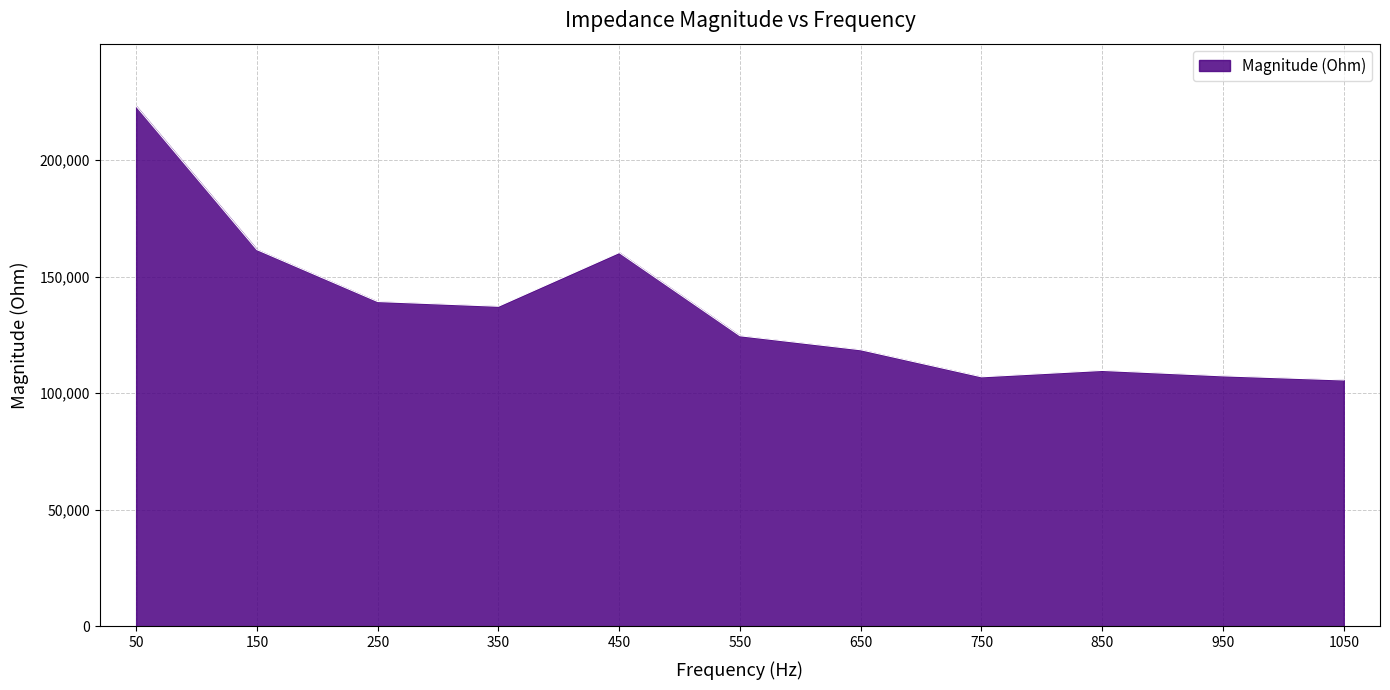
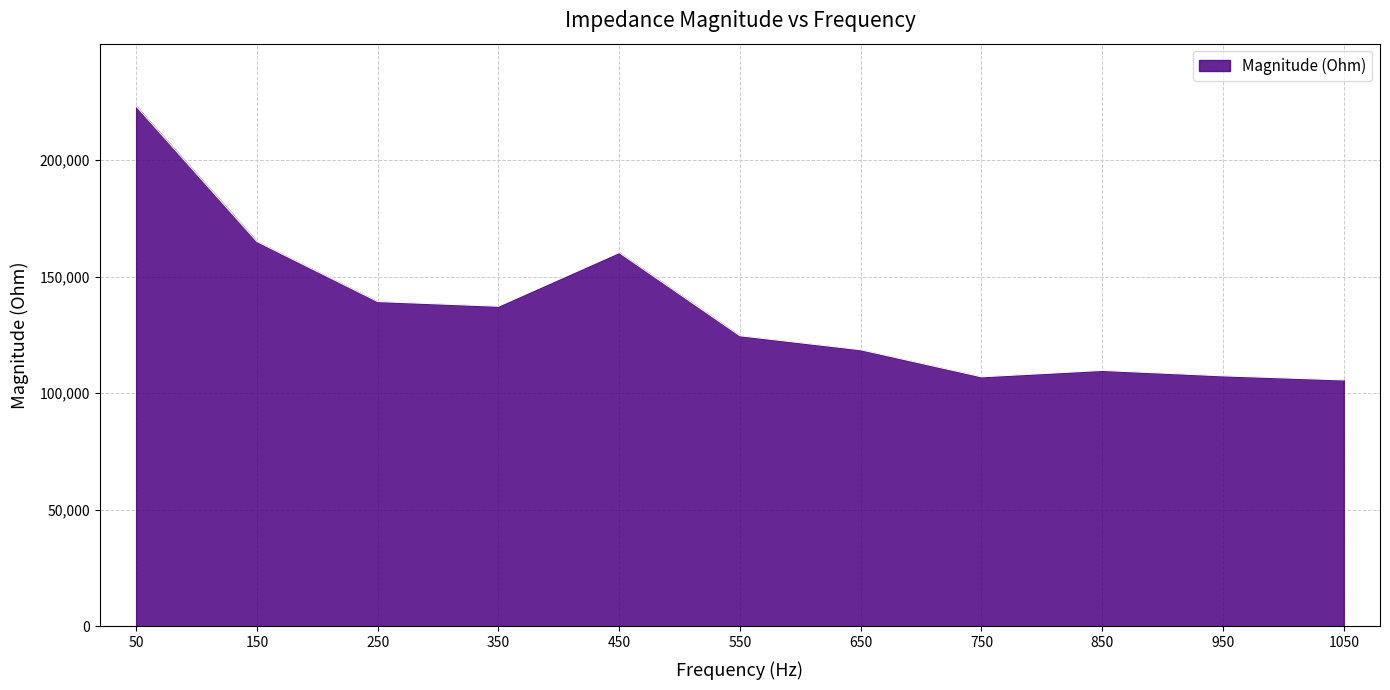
150: 162,000 -> 165,000
